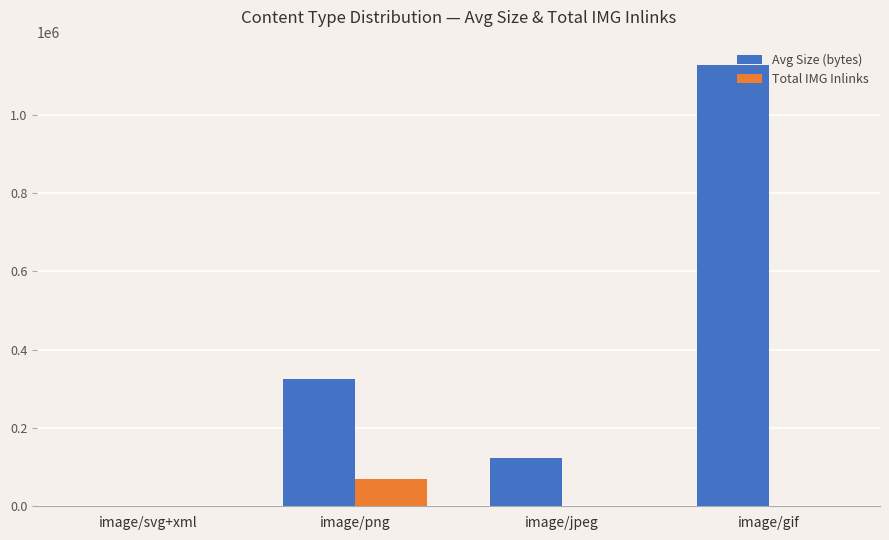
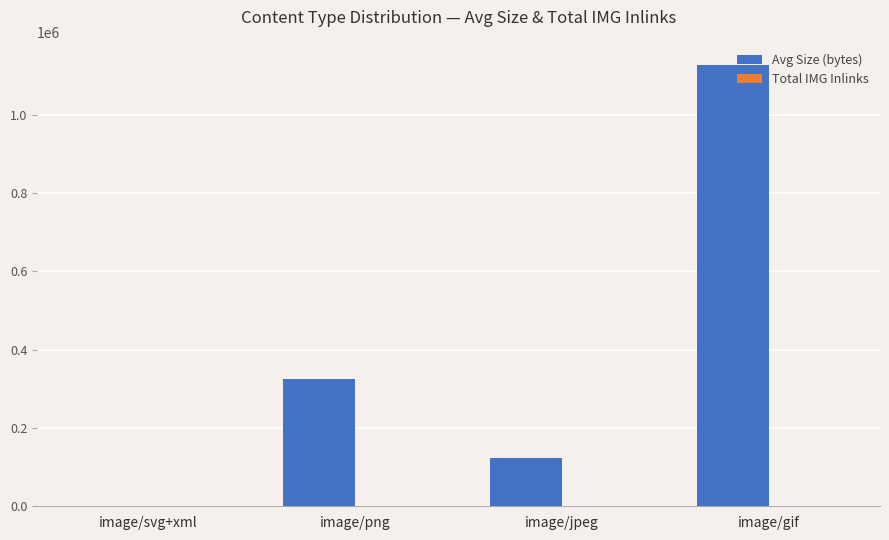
Total IMG Inlinks, image/png: 70000 -> 0
